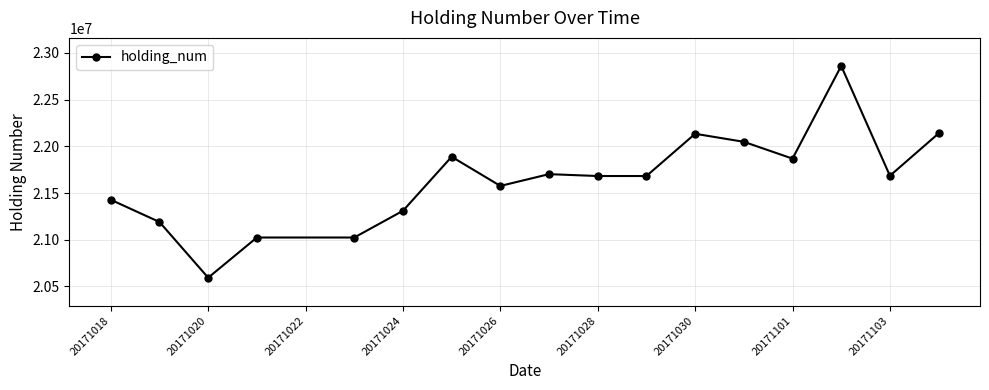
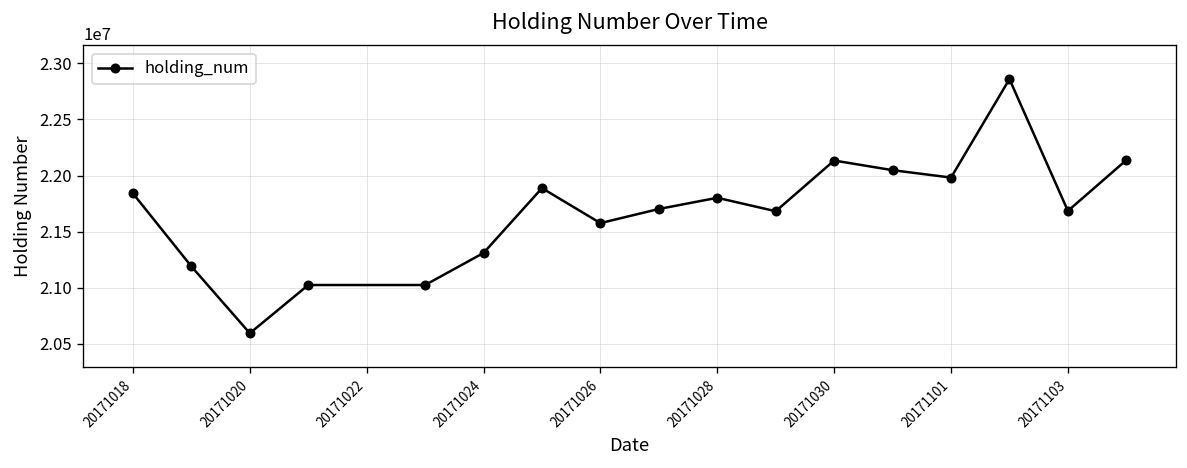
20171018: 21400000 -> 21800000
20171028: 21700000 -> 21800000
20171101: 21900000 -> 22000000
